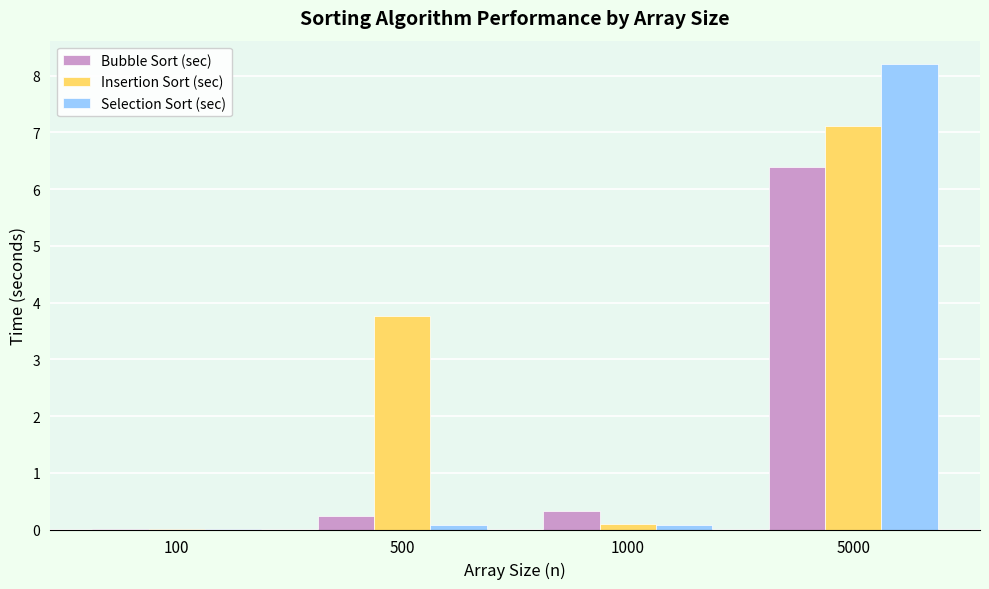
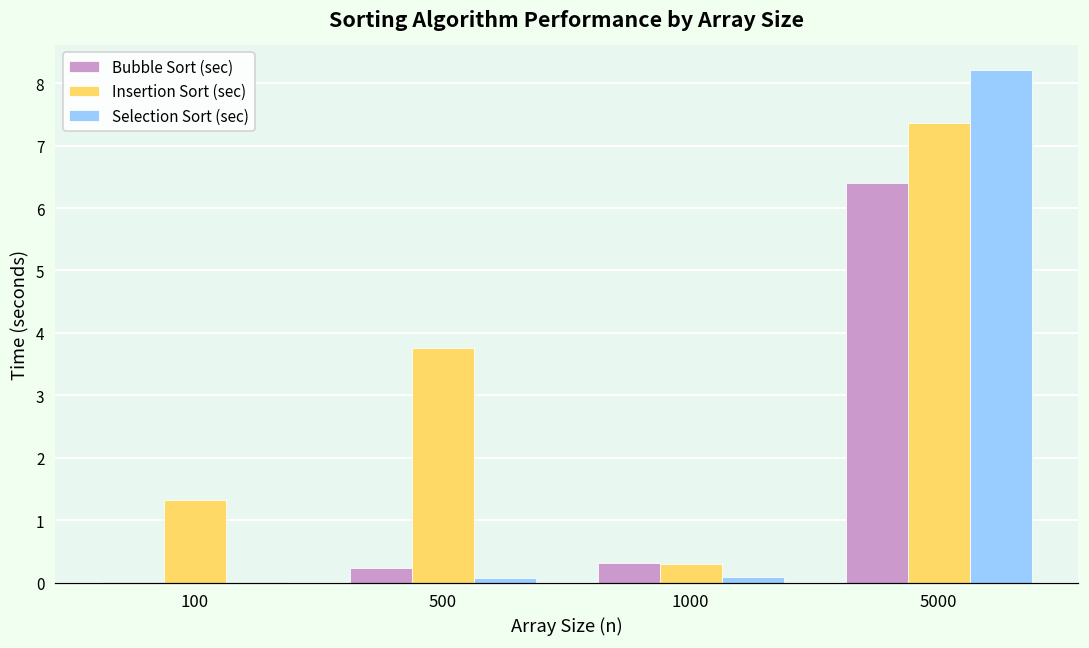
Insertion Sort (sec), 100: 0.0 -> 1.3
Insertion Sort (sec), 1000: 0.1 -> 0.3
Insertion Sort (sec), 5000: 7.1 -> 7.4
